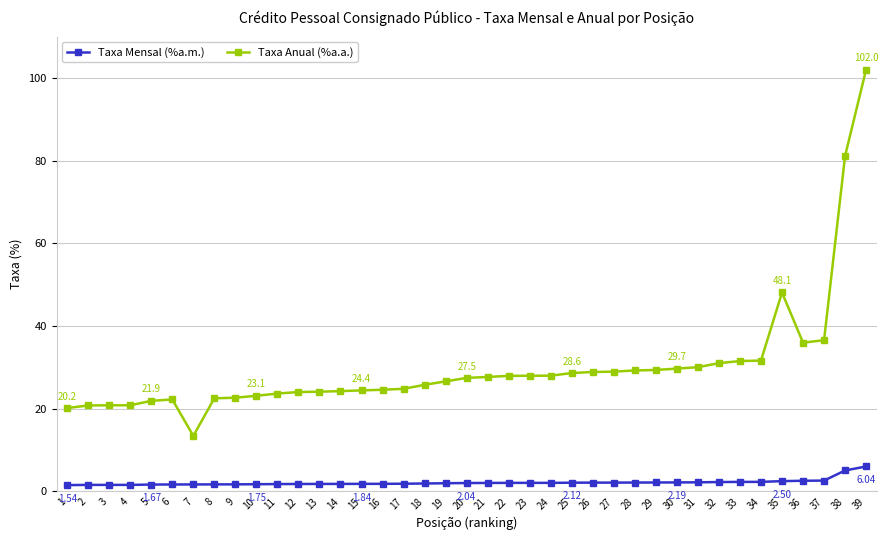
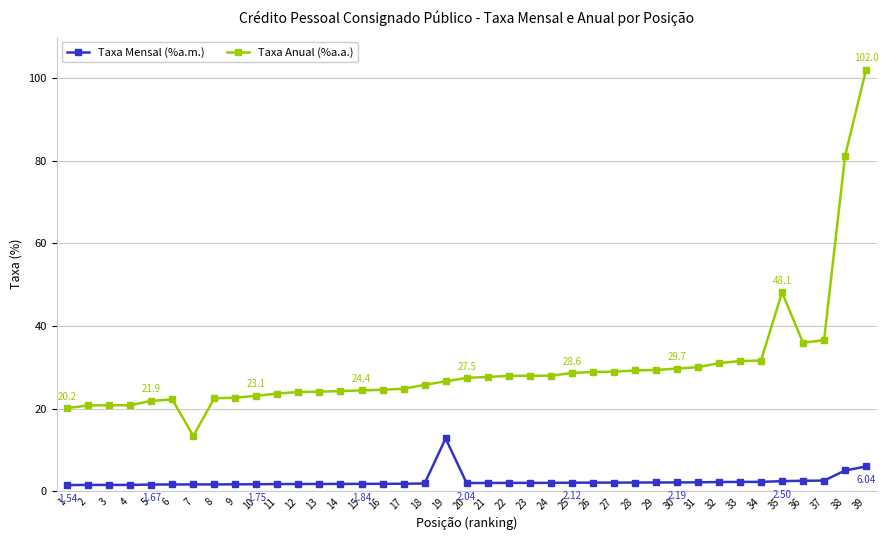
Taxa Mensal (%a.m.), 19: 2 -> 13
